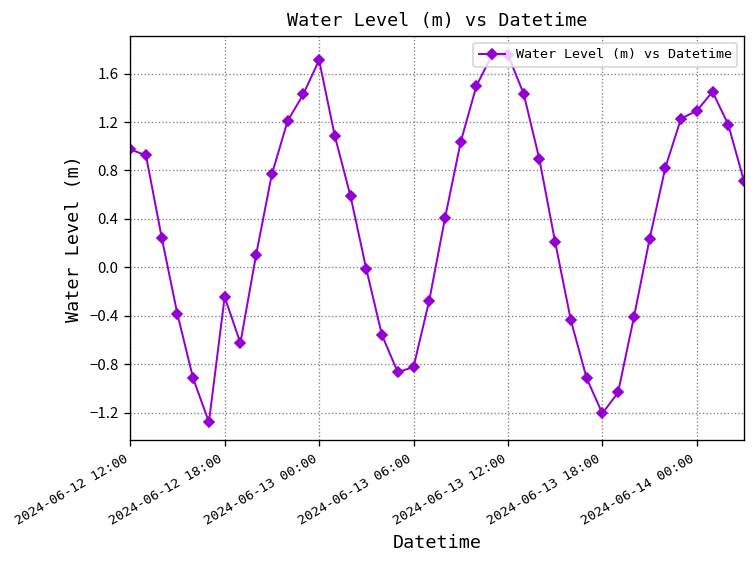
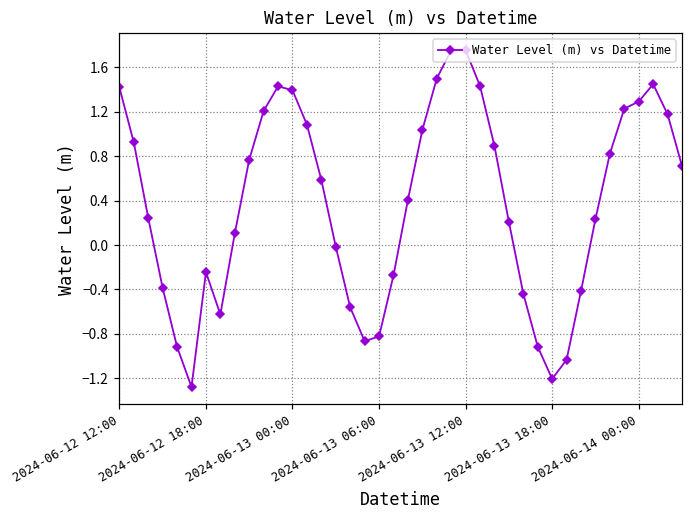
2024-06-12 12:00: 0.97 -> 1.42
2024-06-13 00:00: 1.71 -> 1.39
